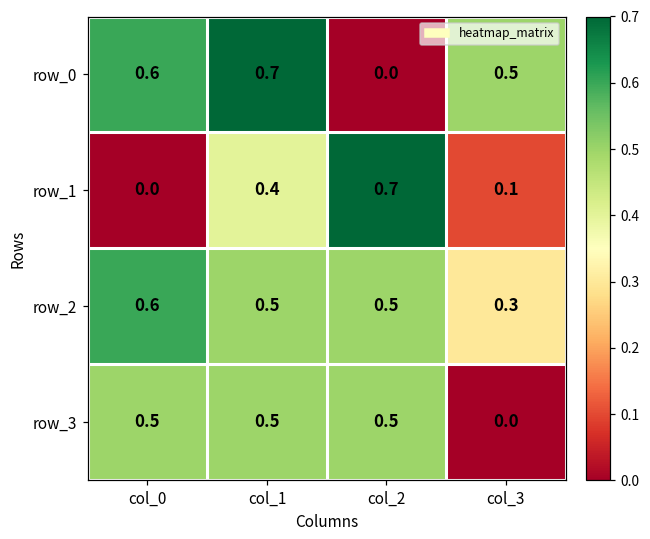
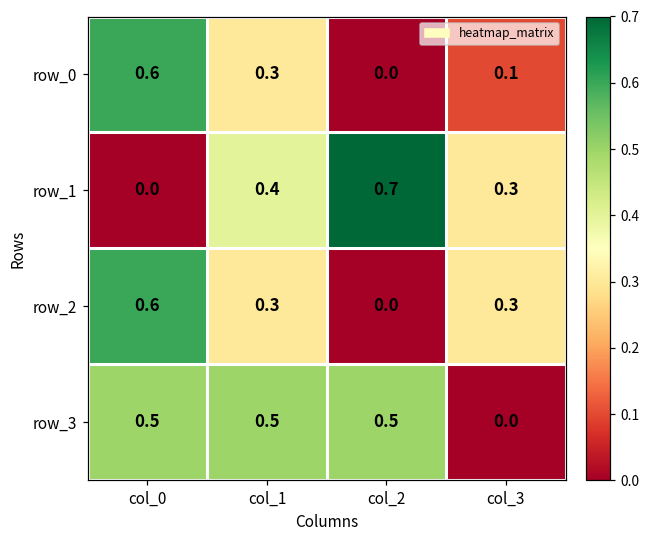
row_0, col_1: 0.7 -> 0.3
row_0, col_3: 0.5 -> 0.1
row_1, col_3: 0.1 -> 0.3
row_2, col_1: 0.5 -> 0.3
row_2, col_2: 0.5 -> 0.0
